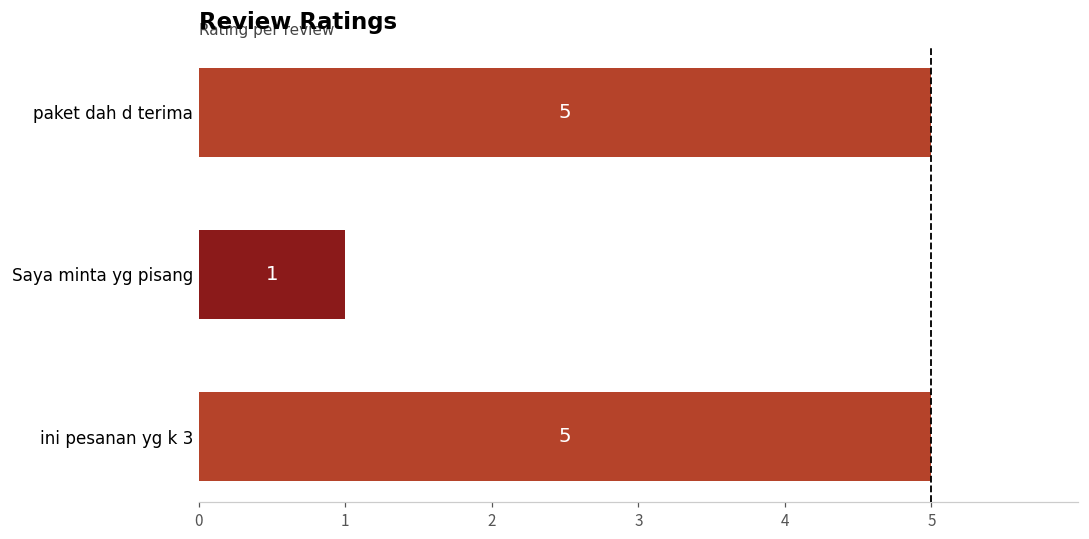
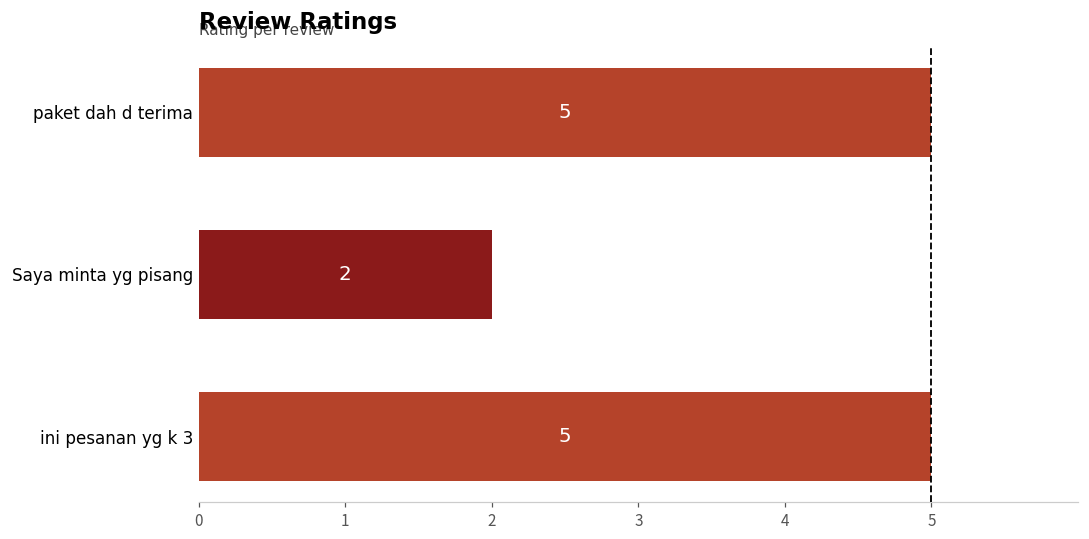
Saya minta yg pisang: 1 -> 2
